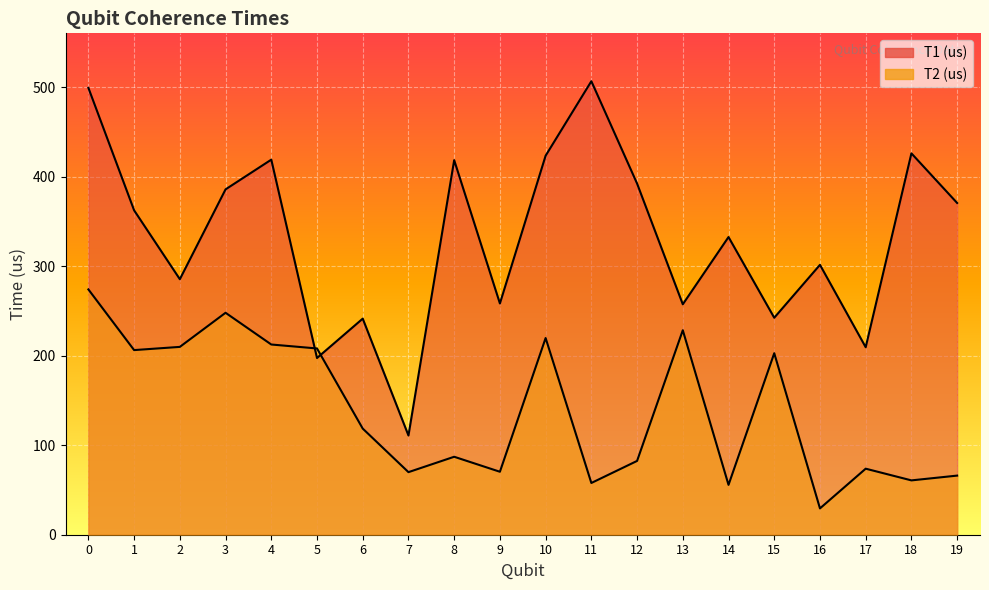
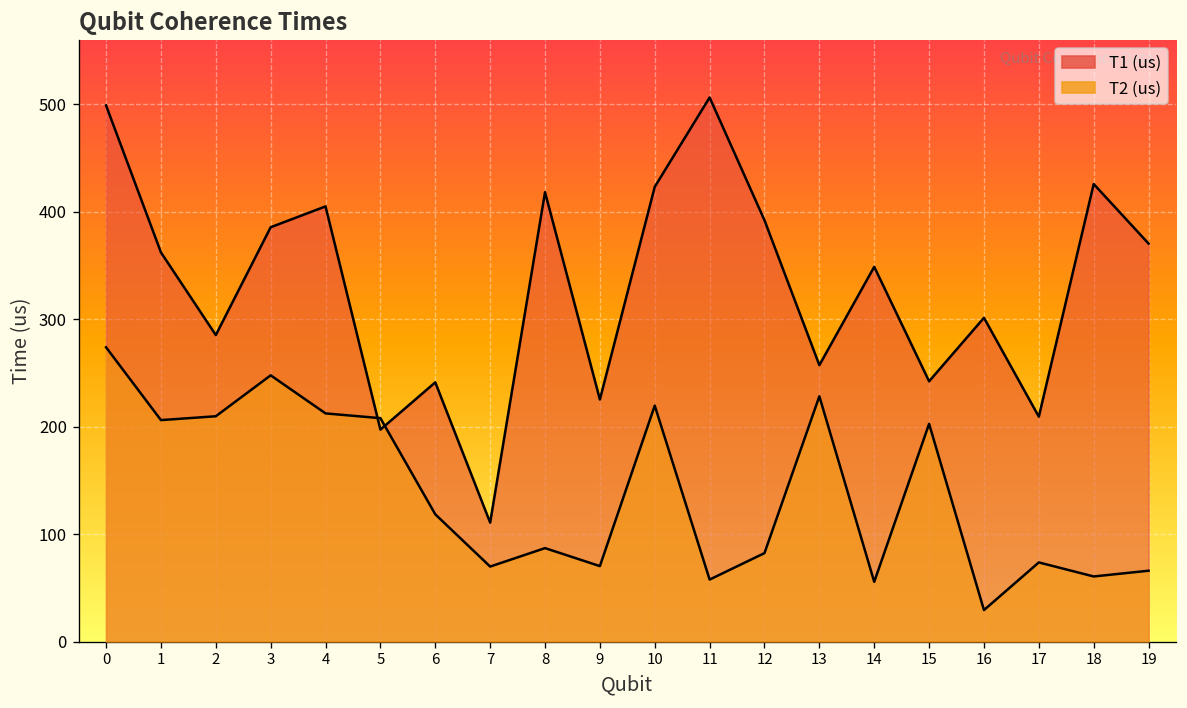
T1 (us), 4: 420 -> 410
T1 (us), 9: 260 -> 230
T1 (us), 14: 330 -> 350
